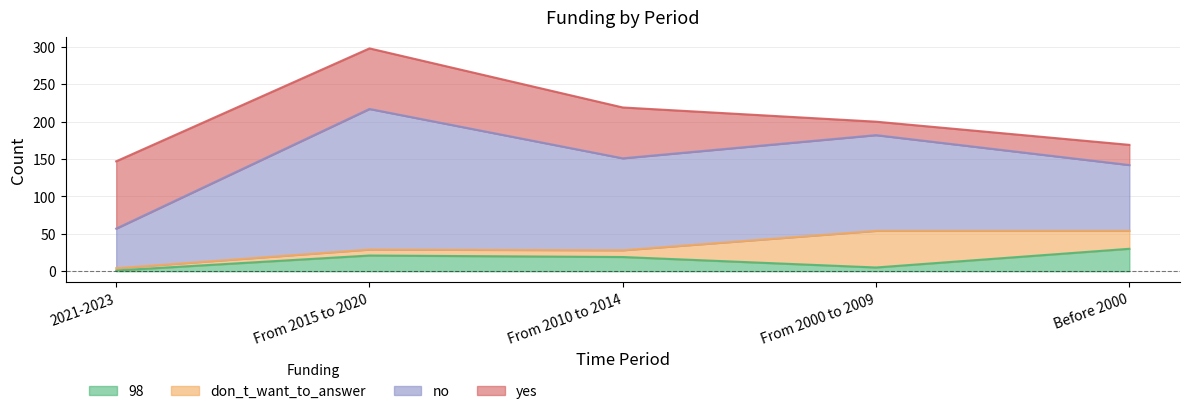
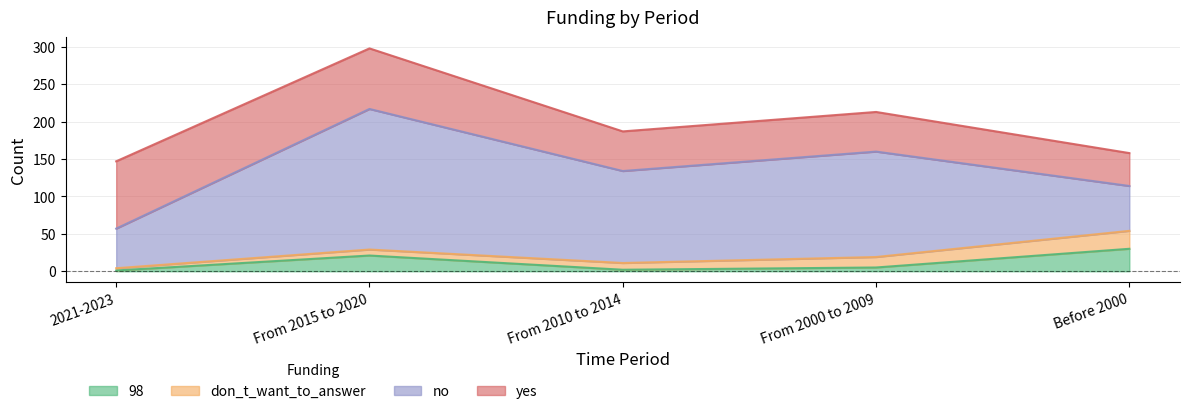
98, From 2010 to 2014: 20 -> 0
yes, From 2010 to 2014: 70 -> 50
don_t_want_to_answer, From 2000 to 2009: 50 -> 10
no, From 2000 to 2009: 130 -> 140
yes, From 2000 to 2009: 20 -> 50
no, Before 2000: 90 -> 60
yes, Before 2000: 30 -> 40
